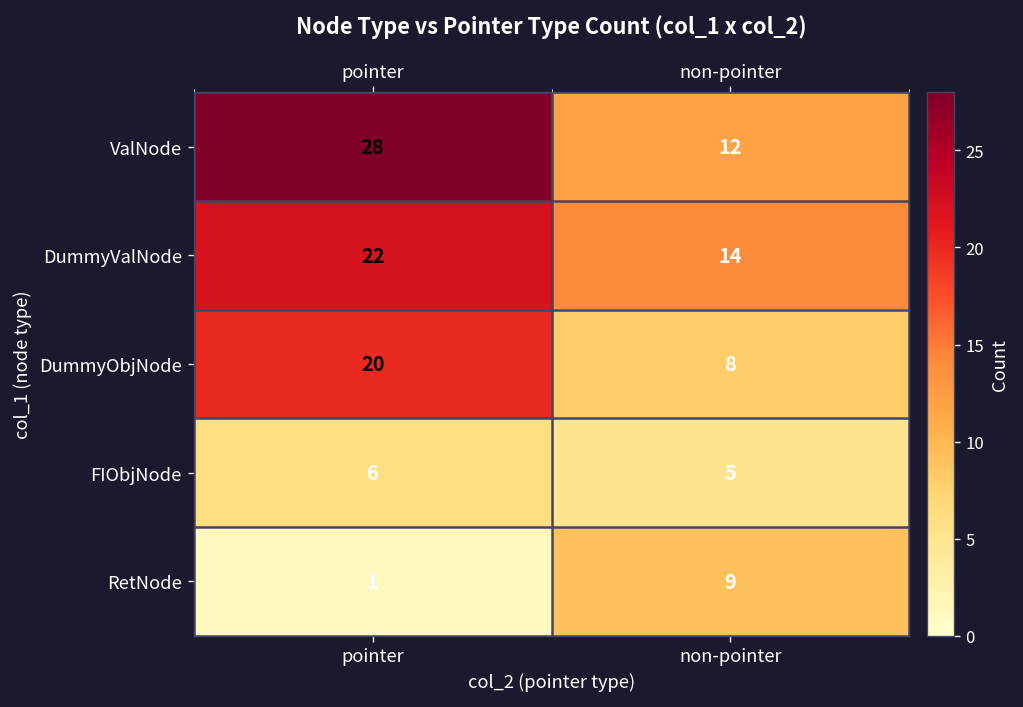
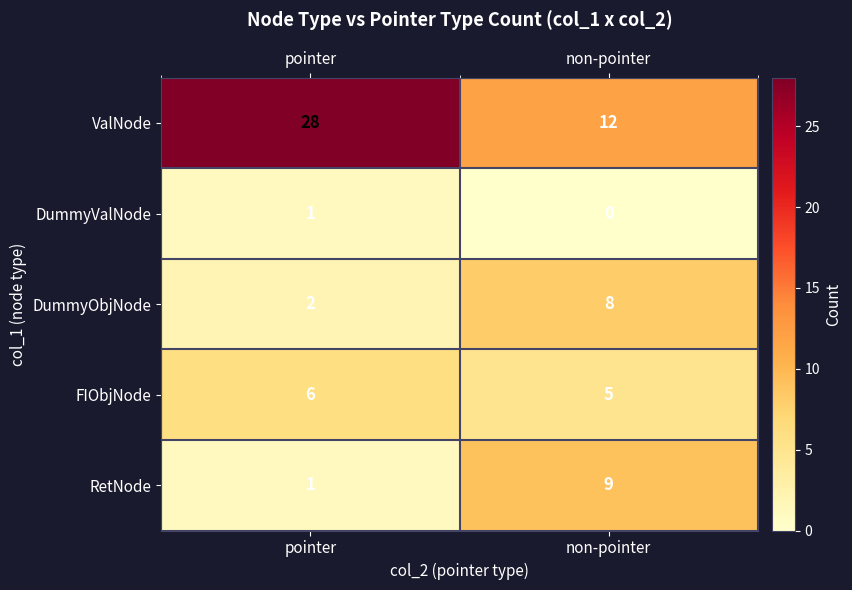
DummyValNode, pointer: 22 -> 1
DummyValNode, non-pointer: 14 -> 0
DummyObjNode, pointer: 20 -> 2
